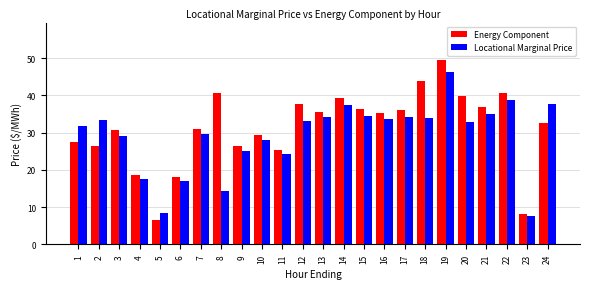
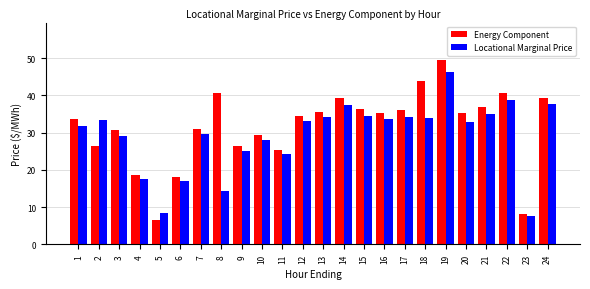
Energy Component, 1: 27 -> 34
Energy Component, 12: 38 -> 35
Energy Component, 20: 40 -> 35
Energy Component, 24: 32 -> 39
